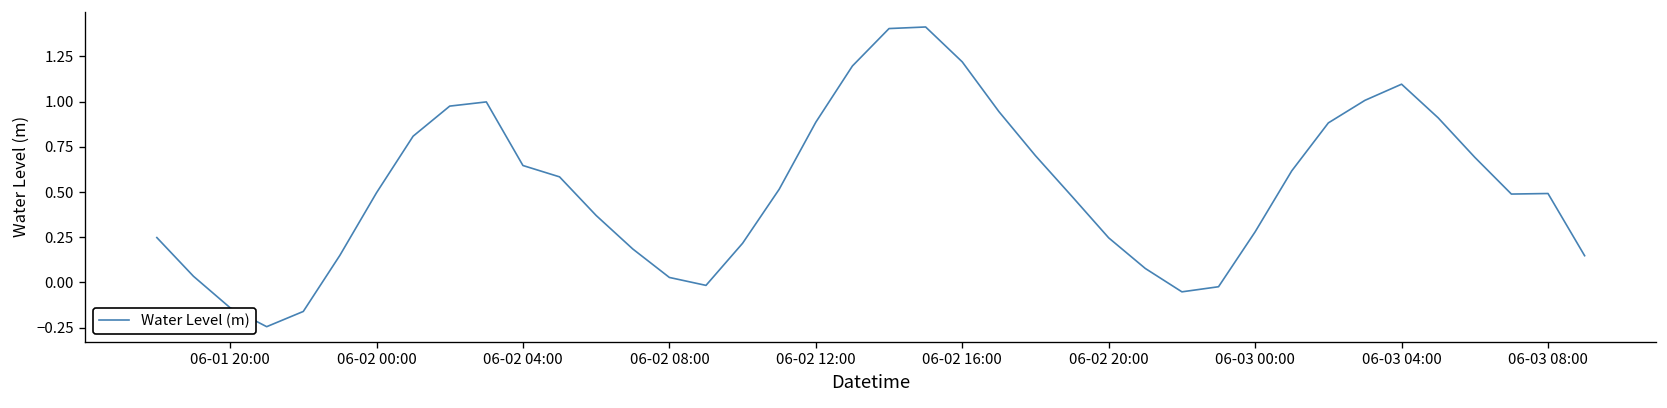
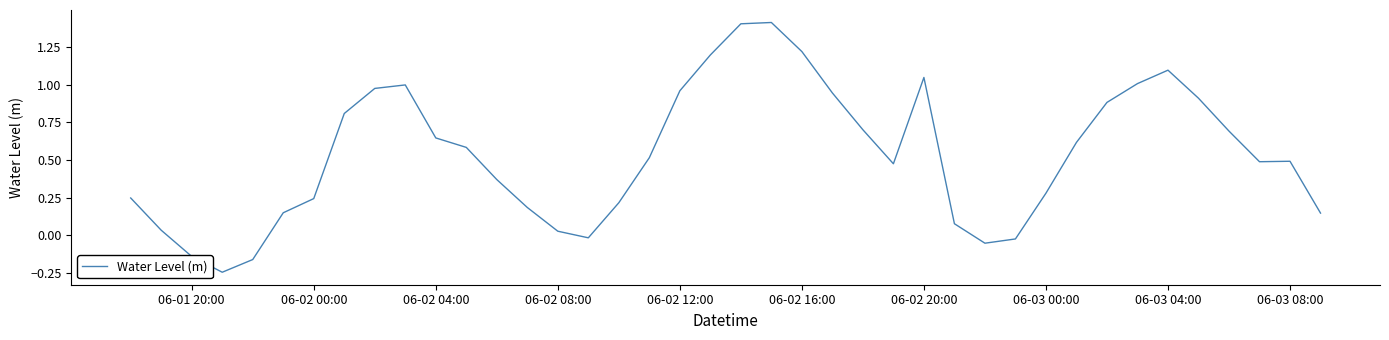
06-02 00:00: 0.50 -> 0.24
06-02 12:00: 0.89 -> 0.96
06-02 20:00: 0.25 -> 1.05
